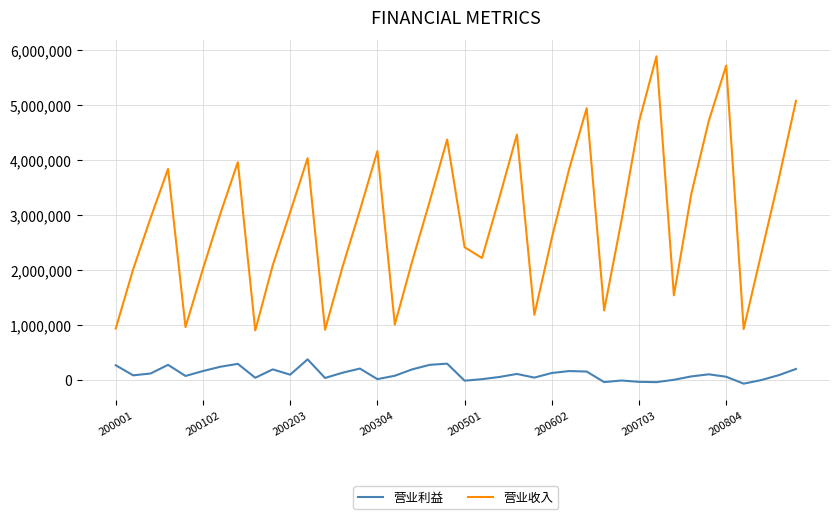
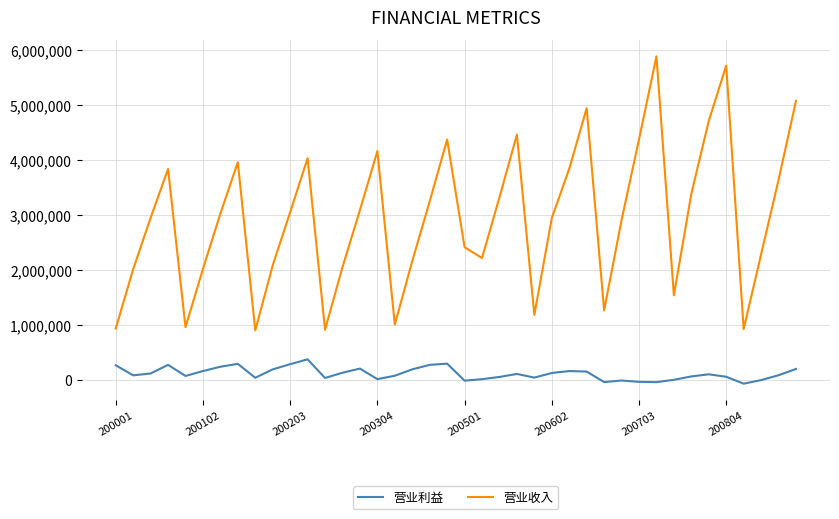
营业利益, 200203: 100,000 -> 300,000
营业收入, 200602: 2,600,000 -> 2,900,000
营业收入, 200703: 4,700,000 -> 4,400,000
